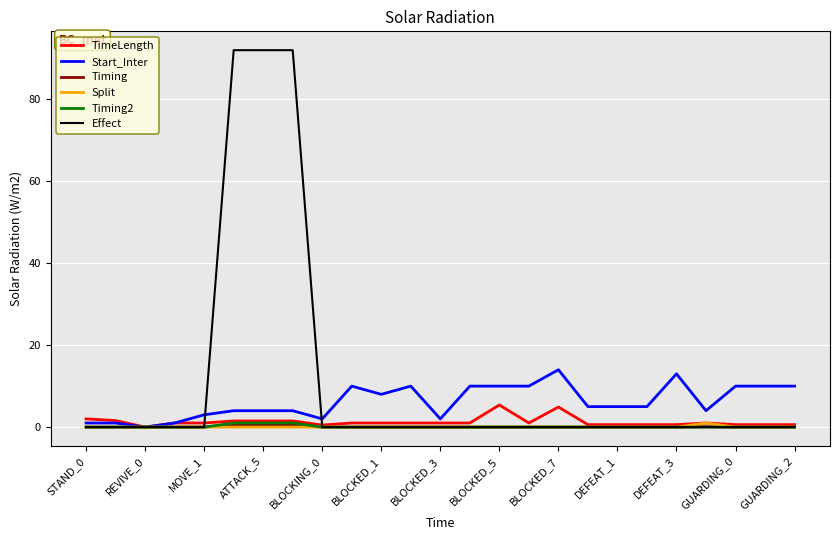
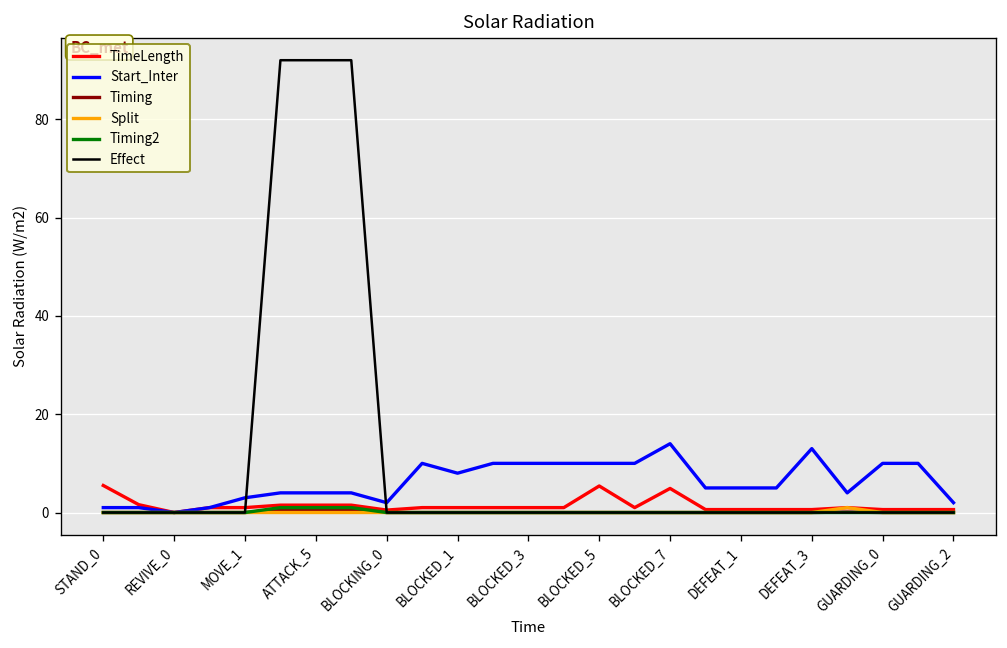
TimeLength, STAND_0: 2 -> 6
Start_Inter, BLOCKED_3: 2 -> 10
Start_Inter, GUARDING_2: 10 -> 2
